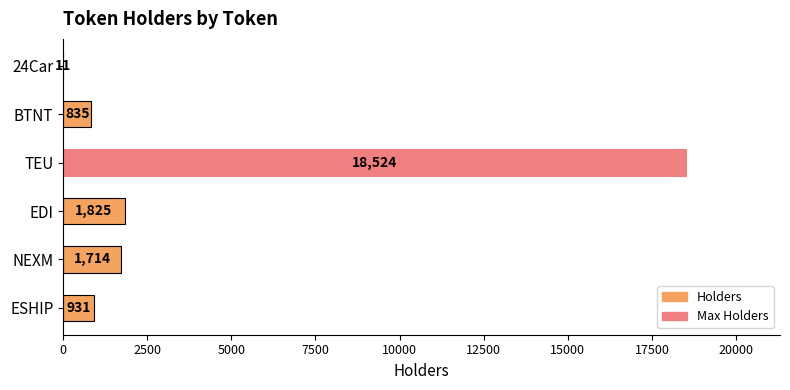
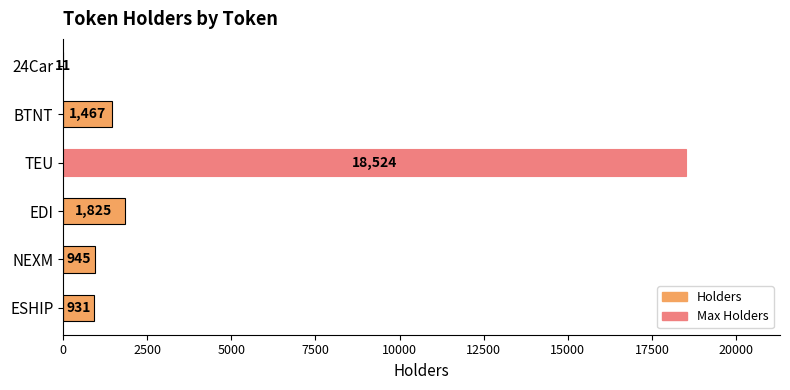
BTNT: 835 -> 1,467
NEXM: 1,714 -> 945
